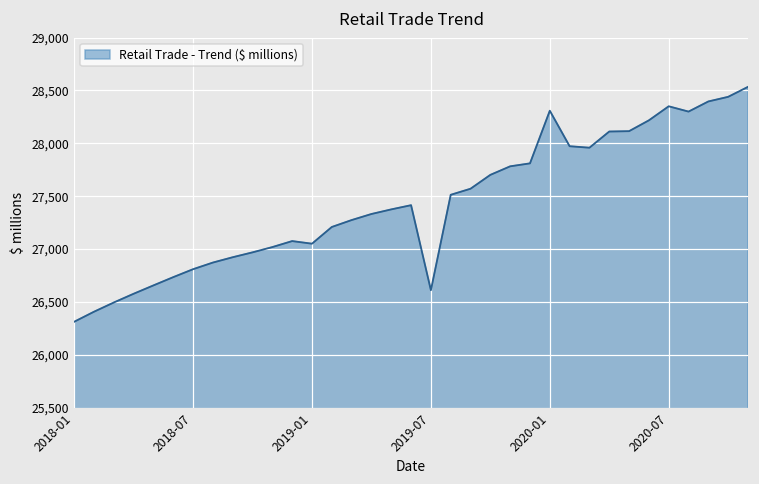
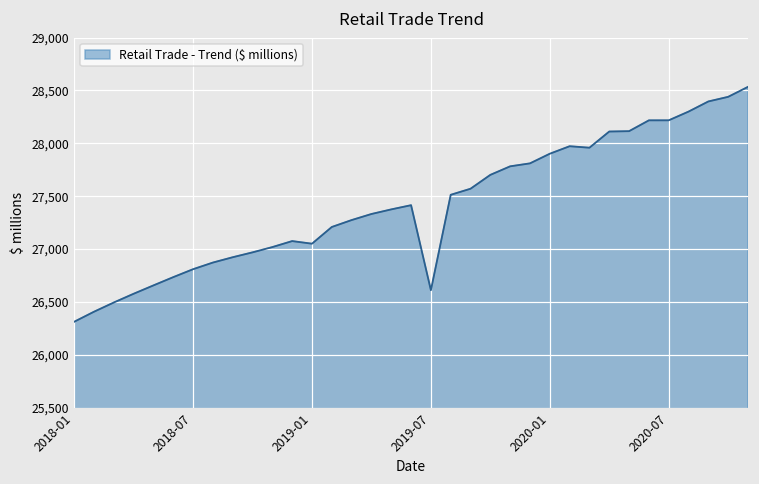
2020-01: 28,300 -> 27,900
2020-07: 28,300 -> 28,200
